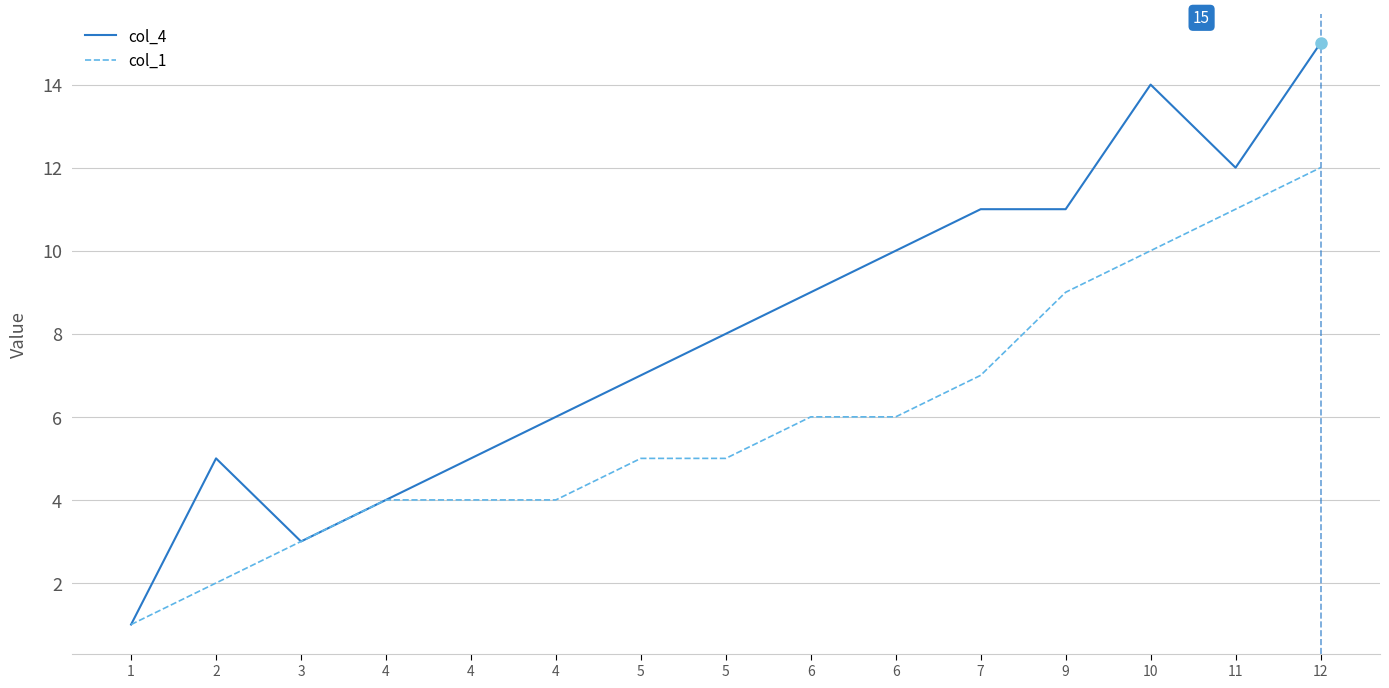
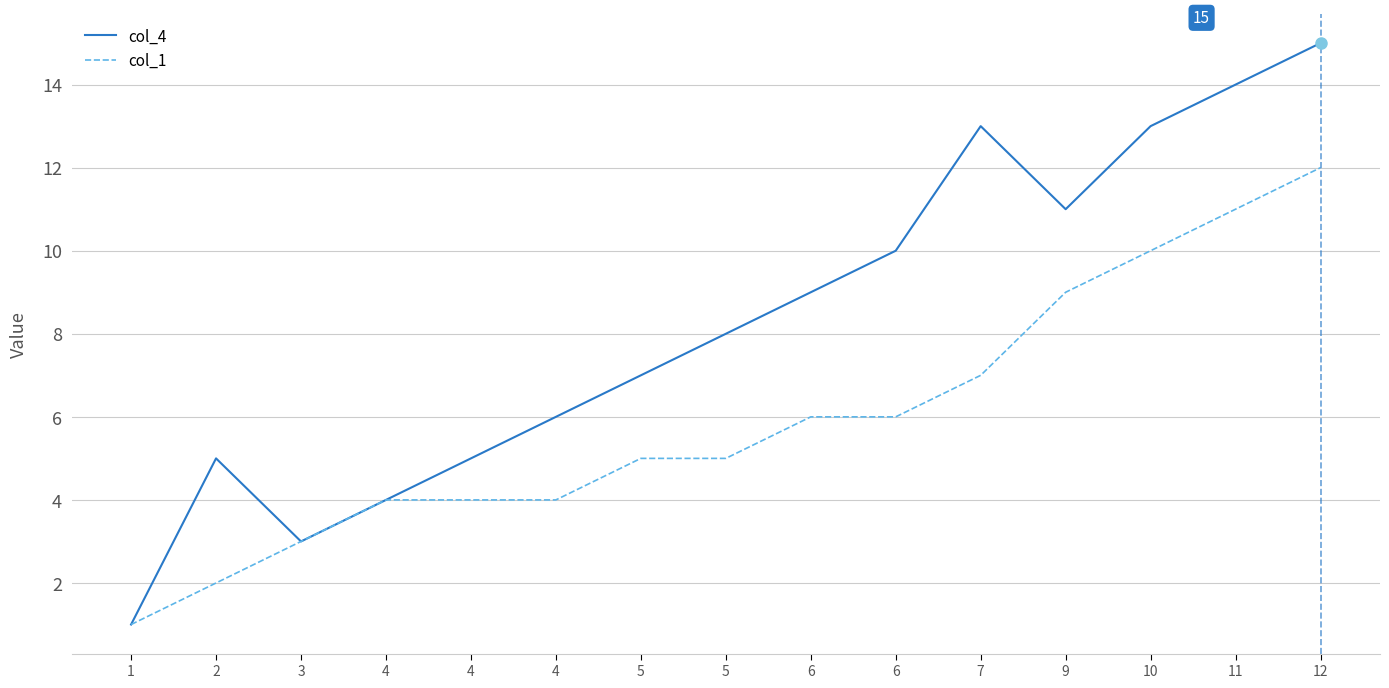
col_4, 7: 11 -> 13
col_4, 10: 14 -> 13
col_4, 11: 12 -> 14
